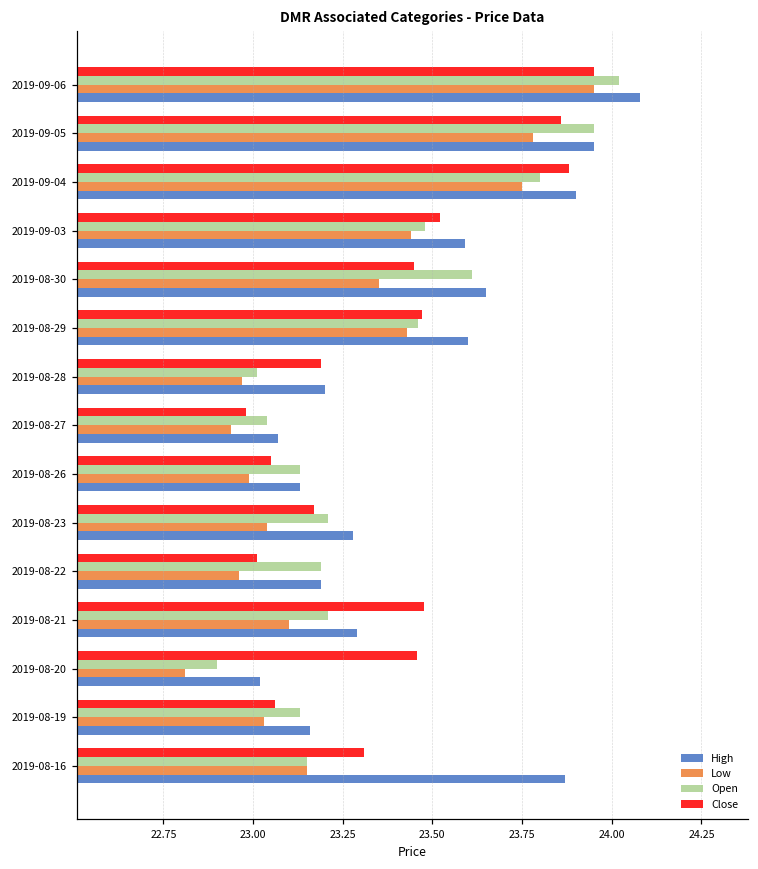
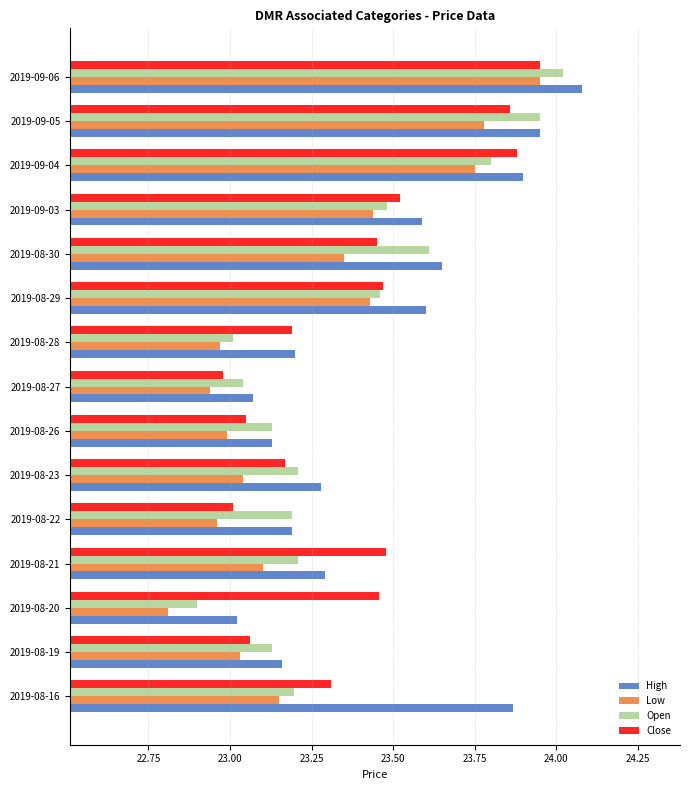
Open, 2019-08-16: 23.15 -> 23.20
